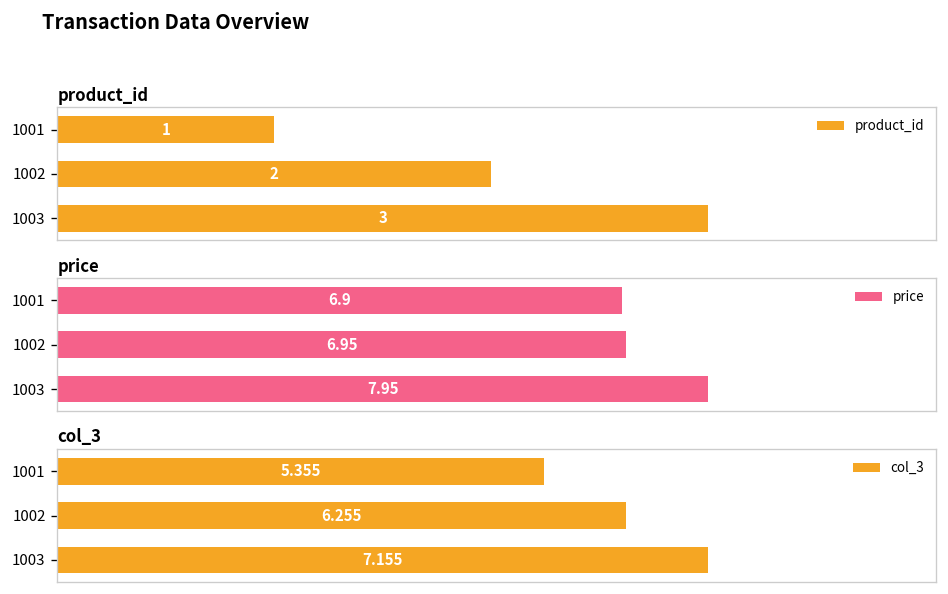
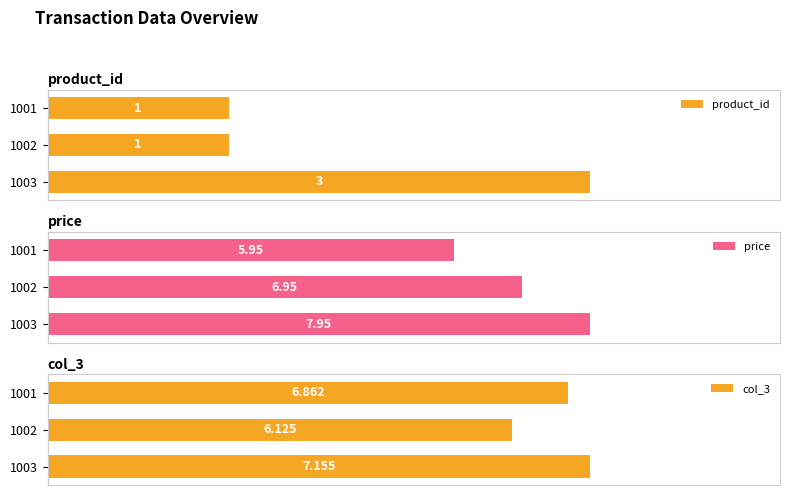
product_id, 1002: 2 -> 1
price, 1001: 6.9 -> 5.95
col_3, 1001: 5.355 -> 6.862
col_3, 1002: 6.255 -> 6.125
